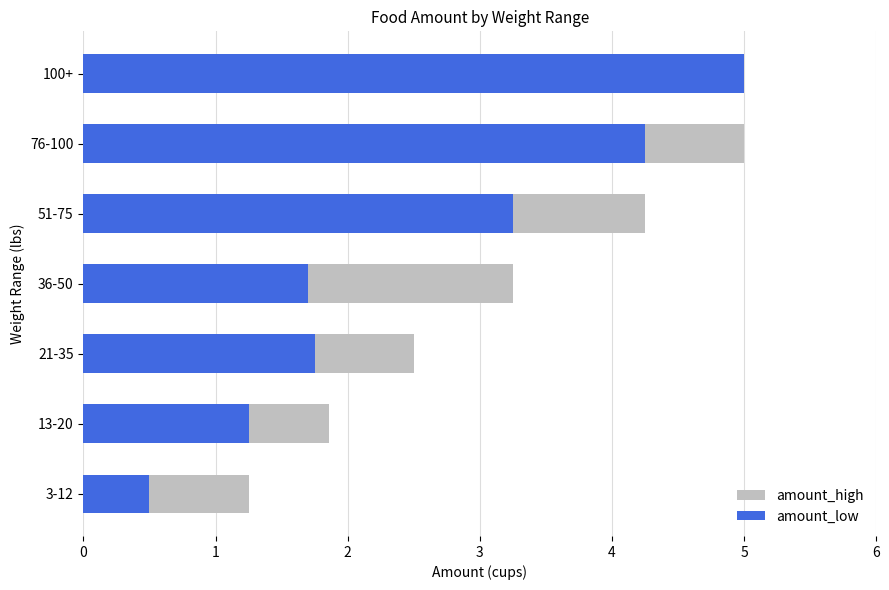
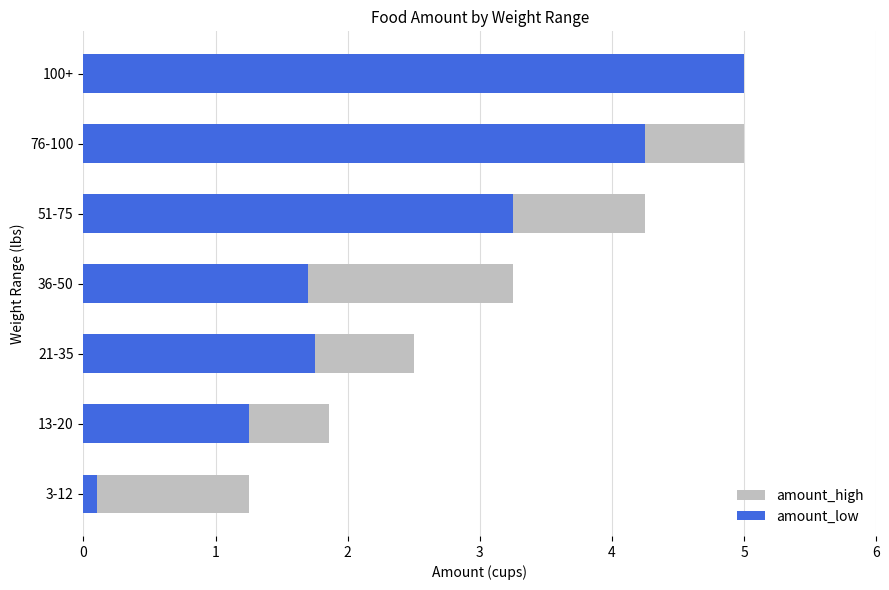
amount_low, 3-12: 0.5 -> 0.1
